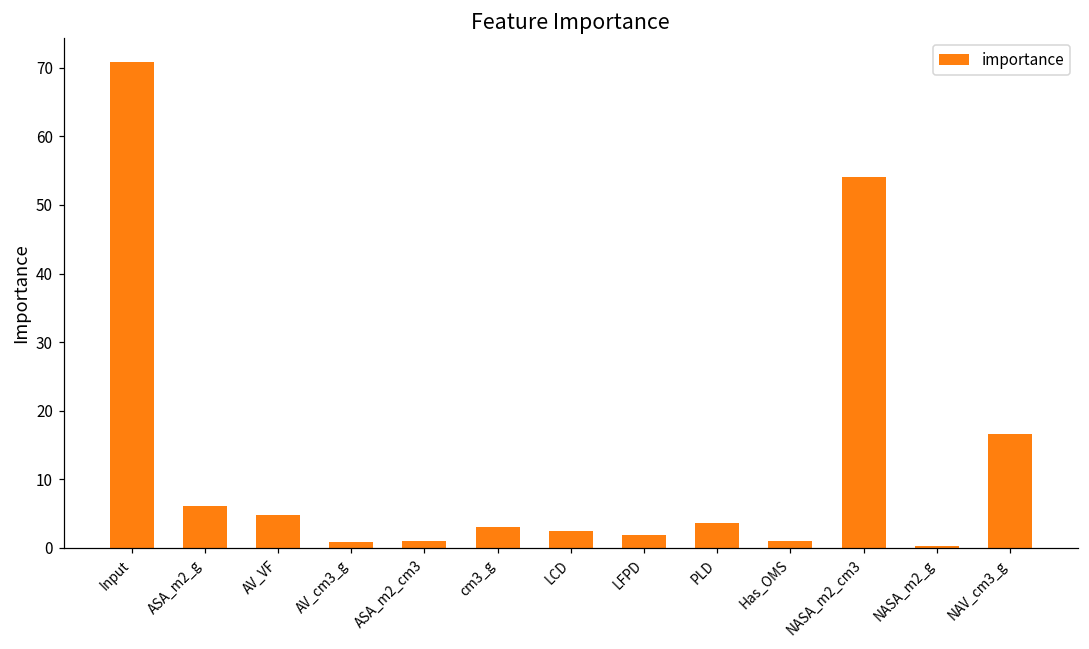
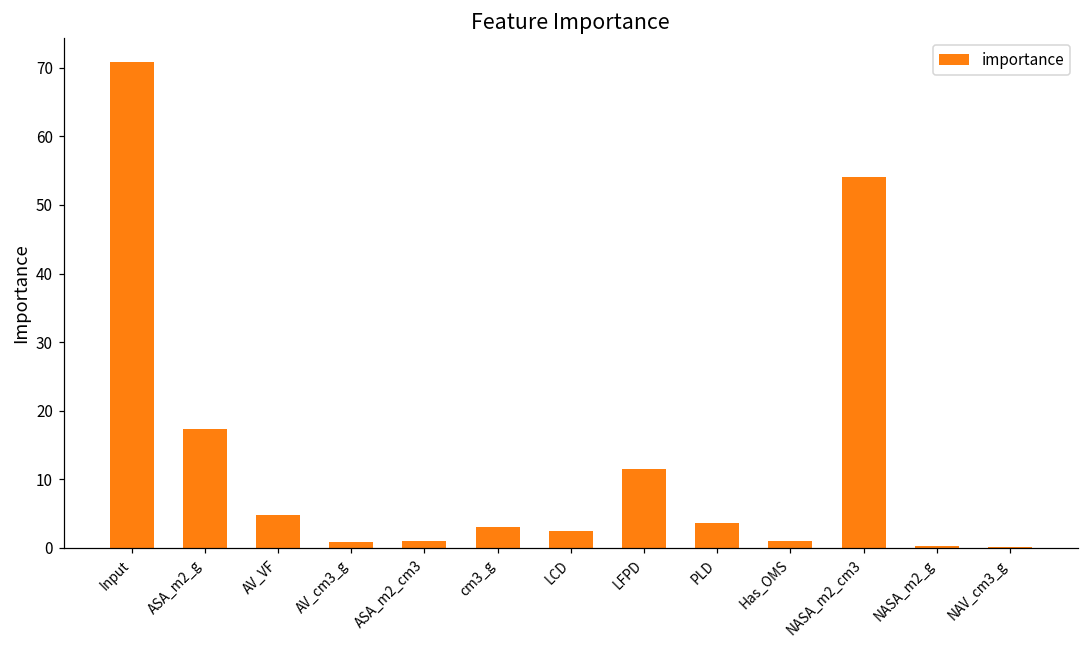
ASA_m2_g: 6 -> 17
LFPD: 2 -> 11
NAV_cm3_g: 17 -> 0
